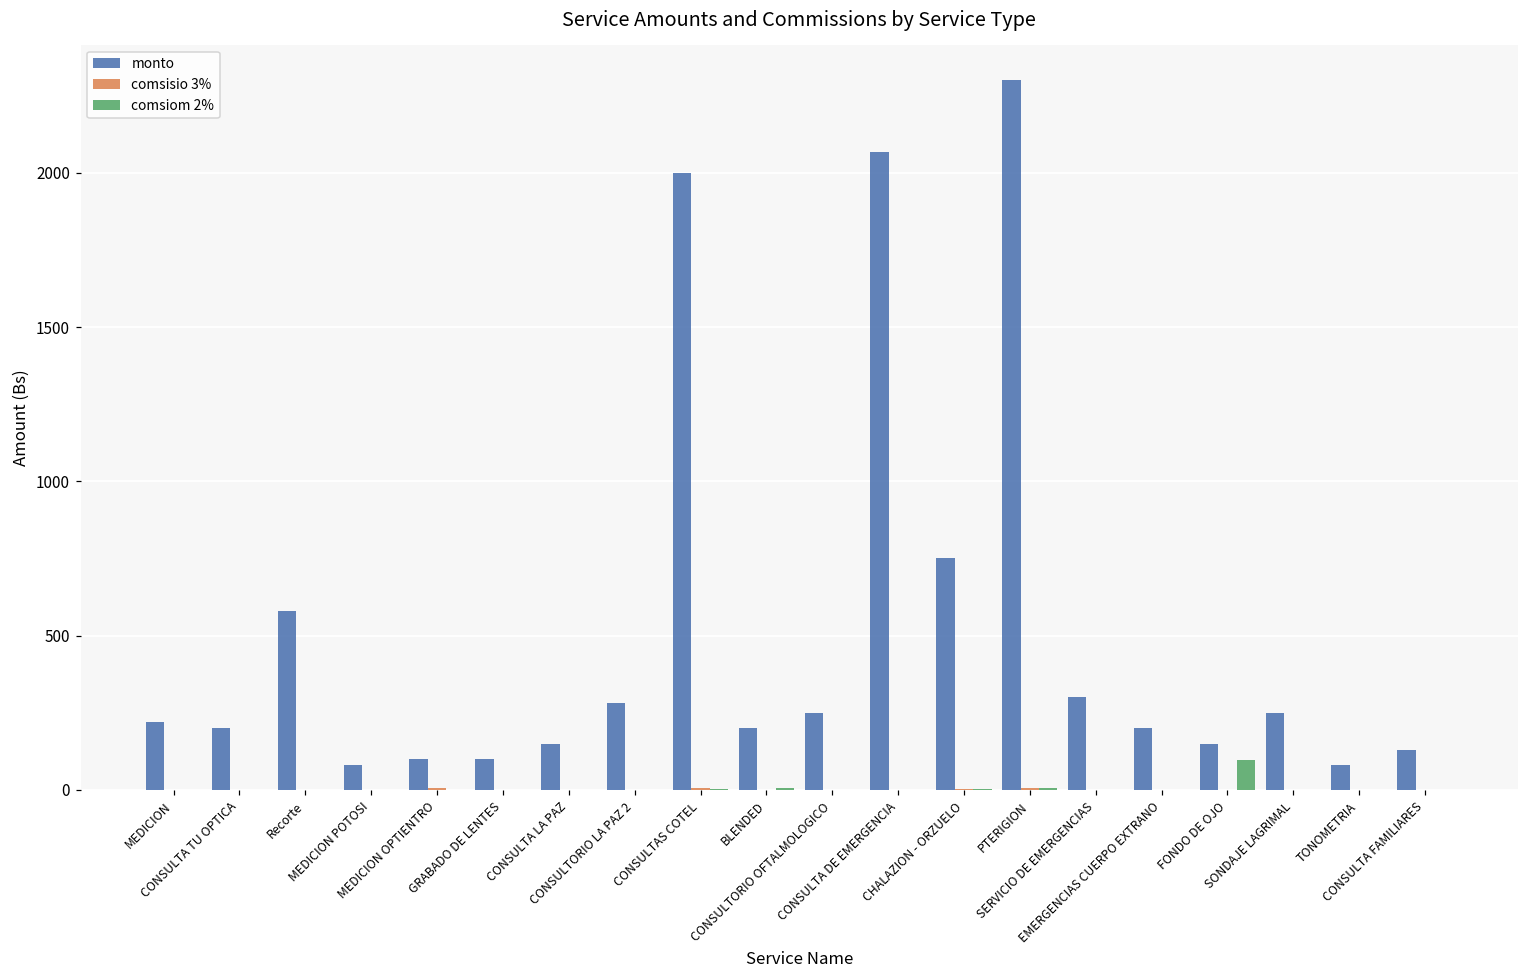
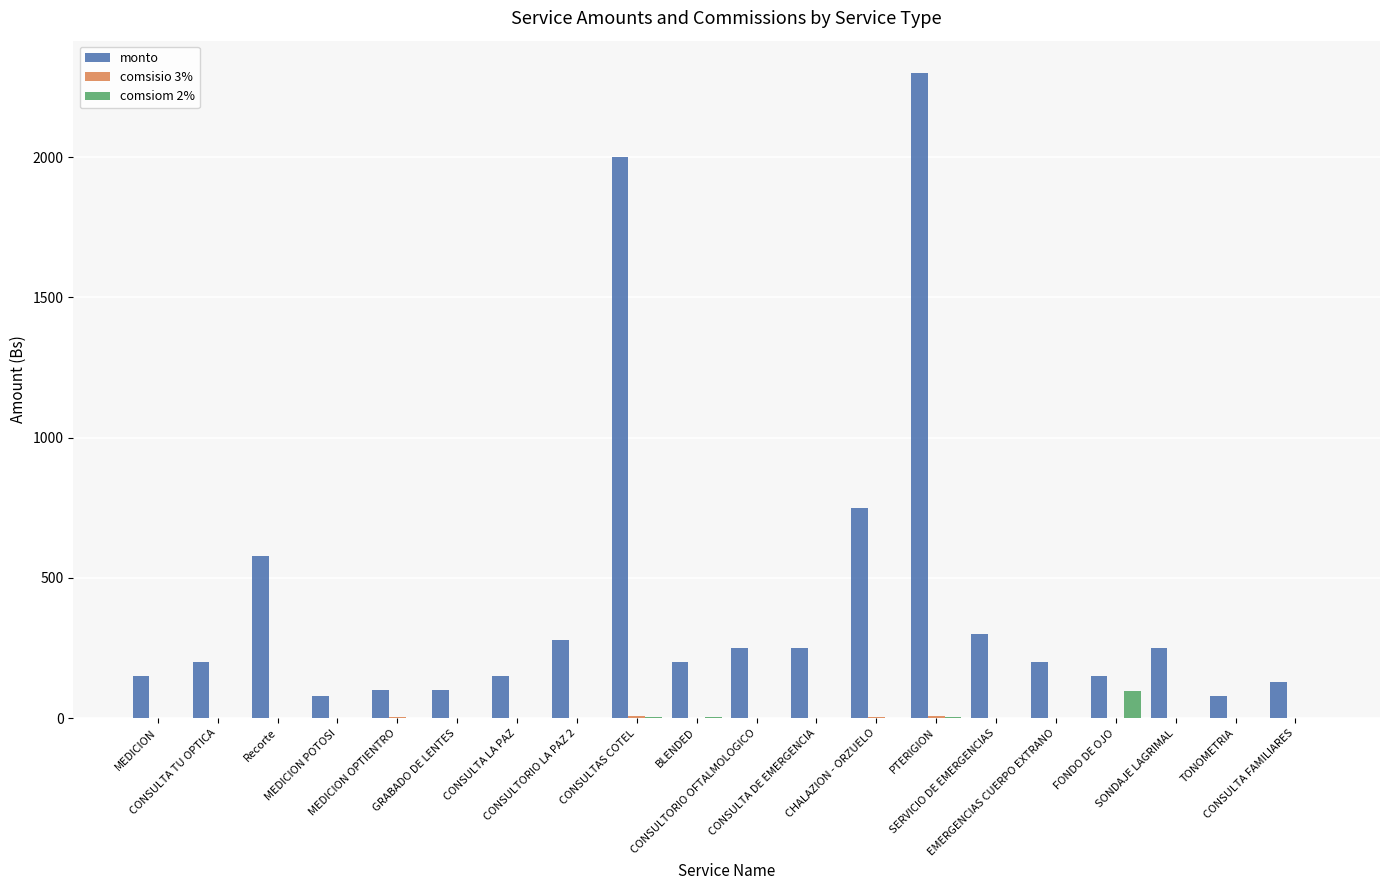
monto, MEDICION: 220 -> 150
monto, CONSULTA DE EMERGENCIA: 2070 -> 250
